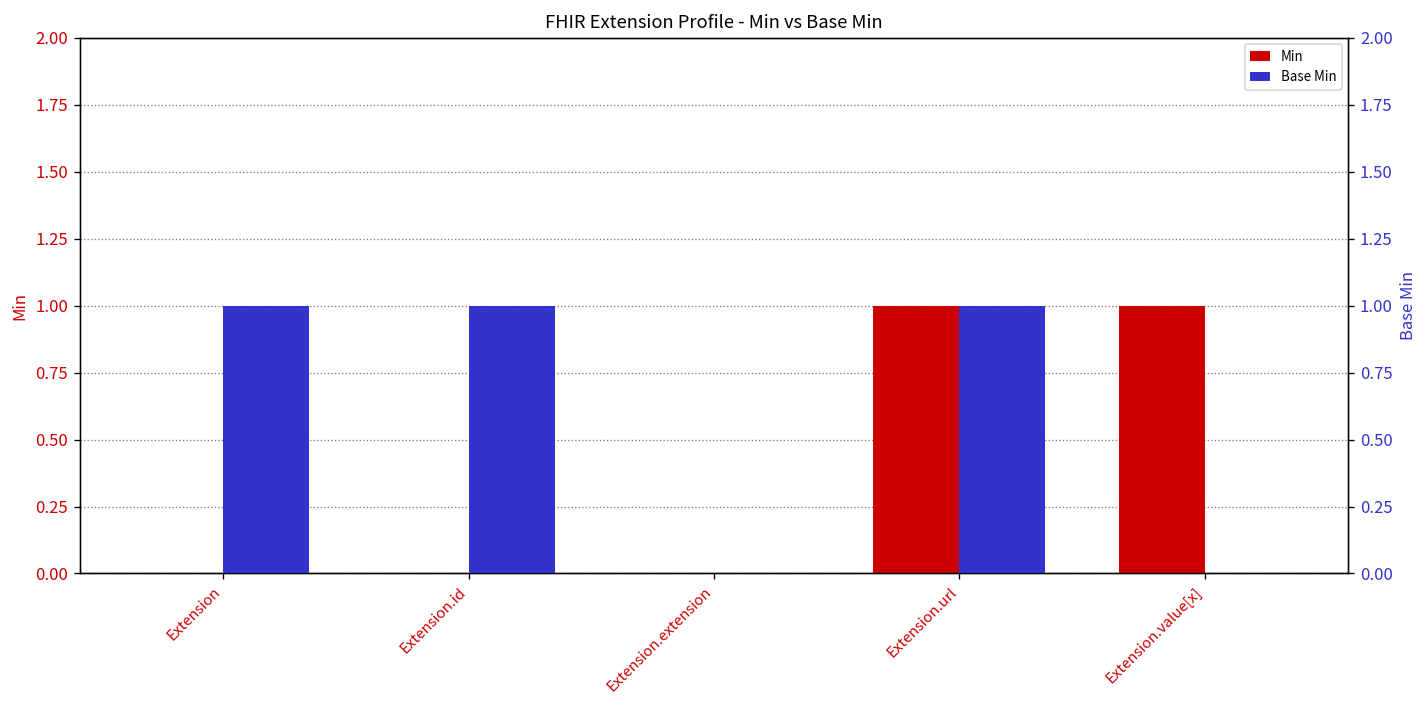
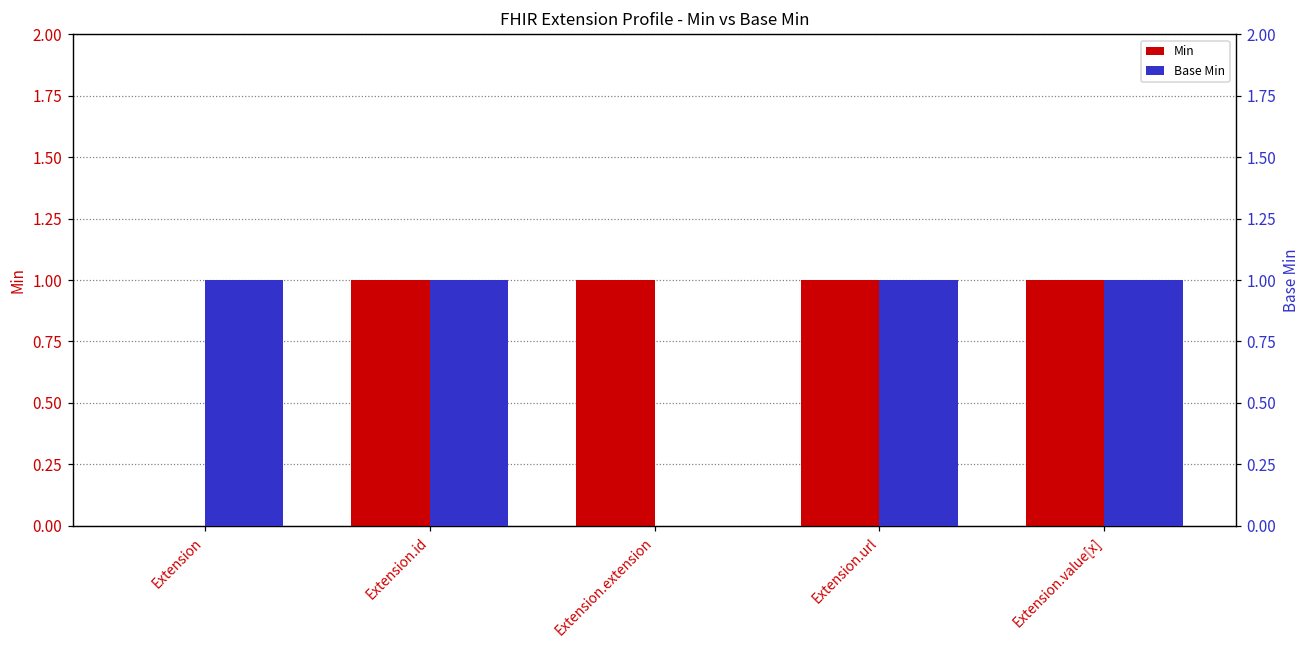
Min, Extension.id: 0 -> 1
Min, Extension.extension: 0 -> 1
Base Min, Extension.value[x]: 0 -> 1
